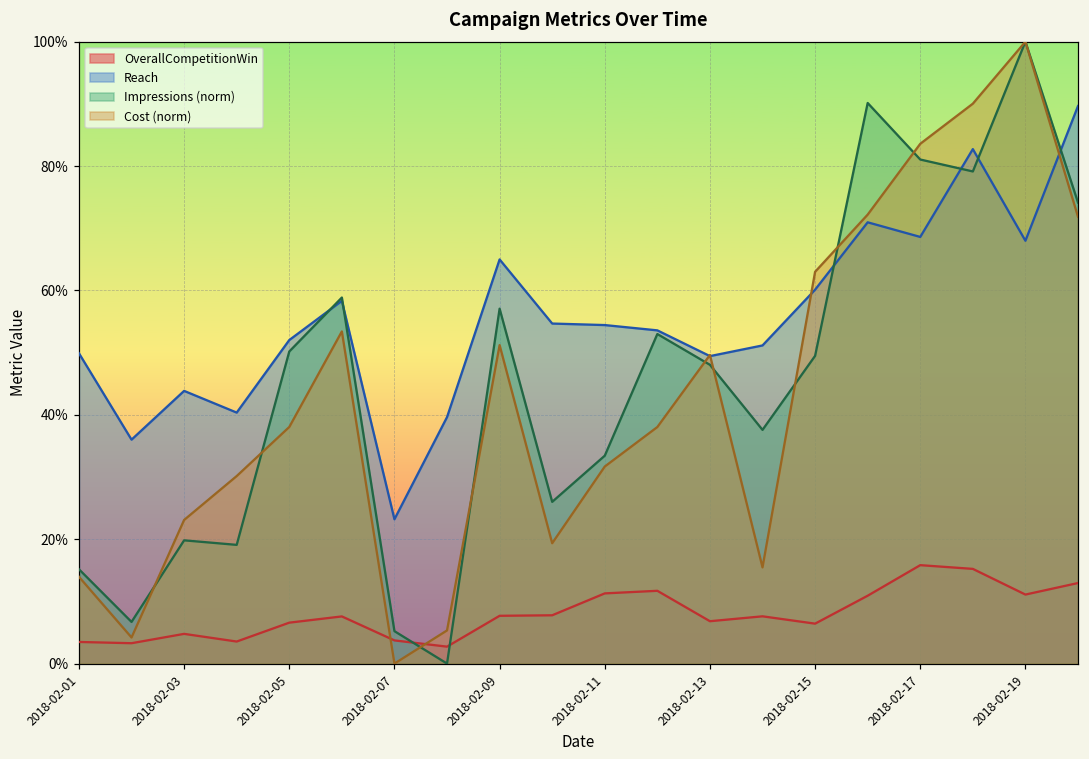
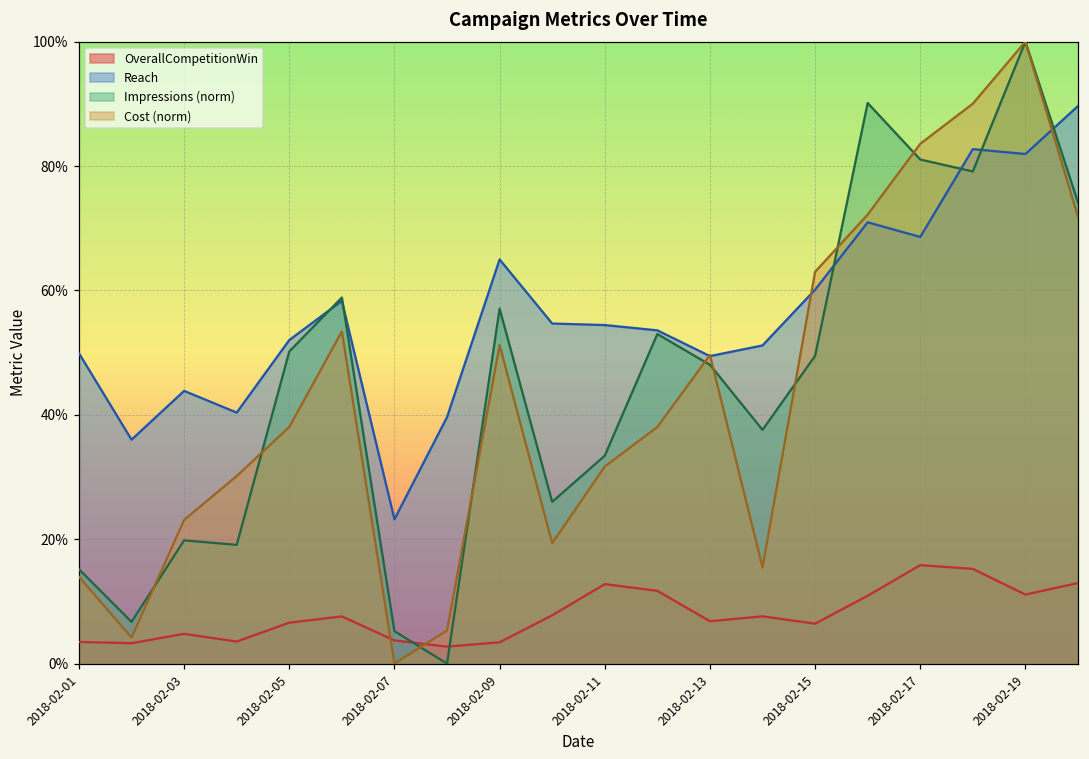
OverallCompetitionWin, 2018-02-09: 8% -> 3%
OverallCompetitionWin, 2018-02-11: 11% -> 13%
Reach, 2018-02-19: 68% -> 82%
